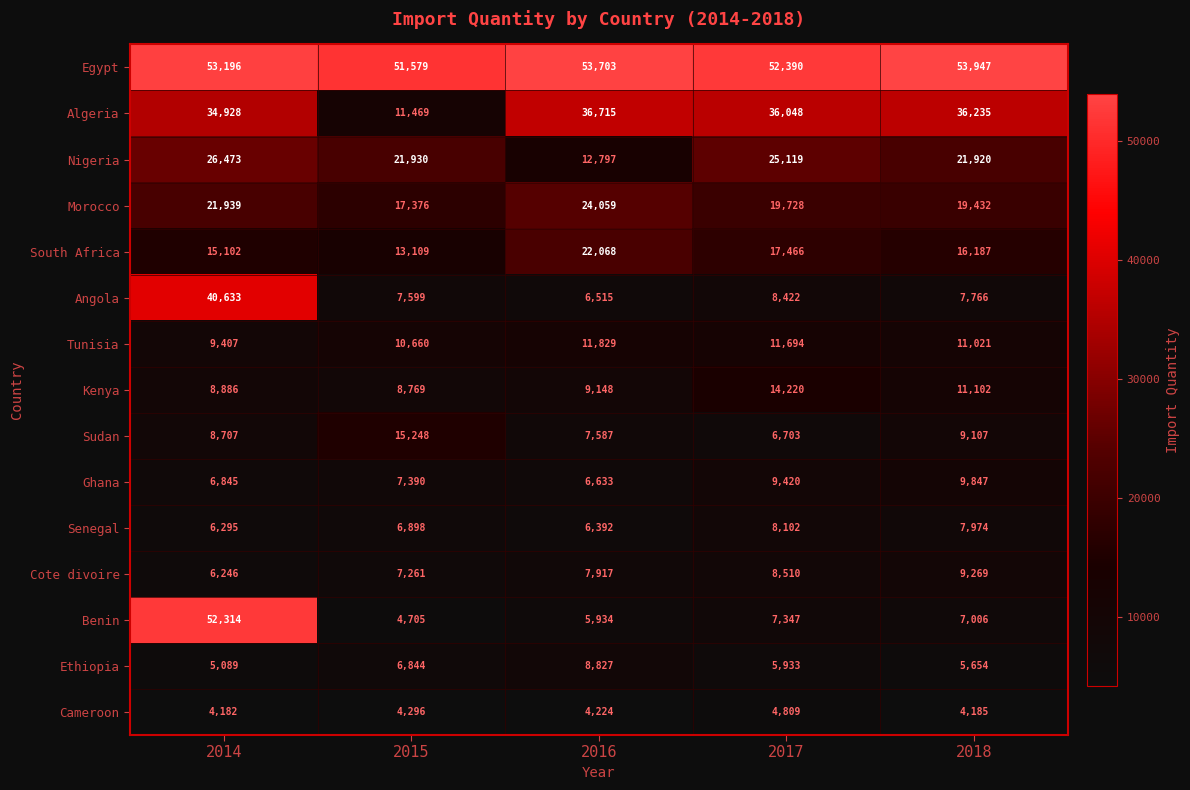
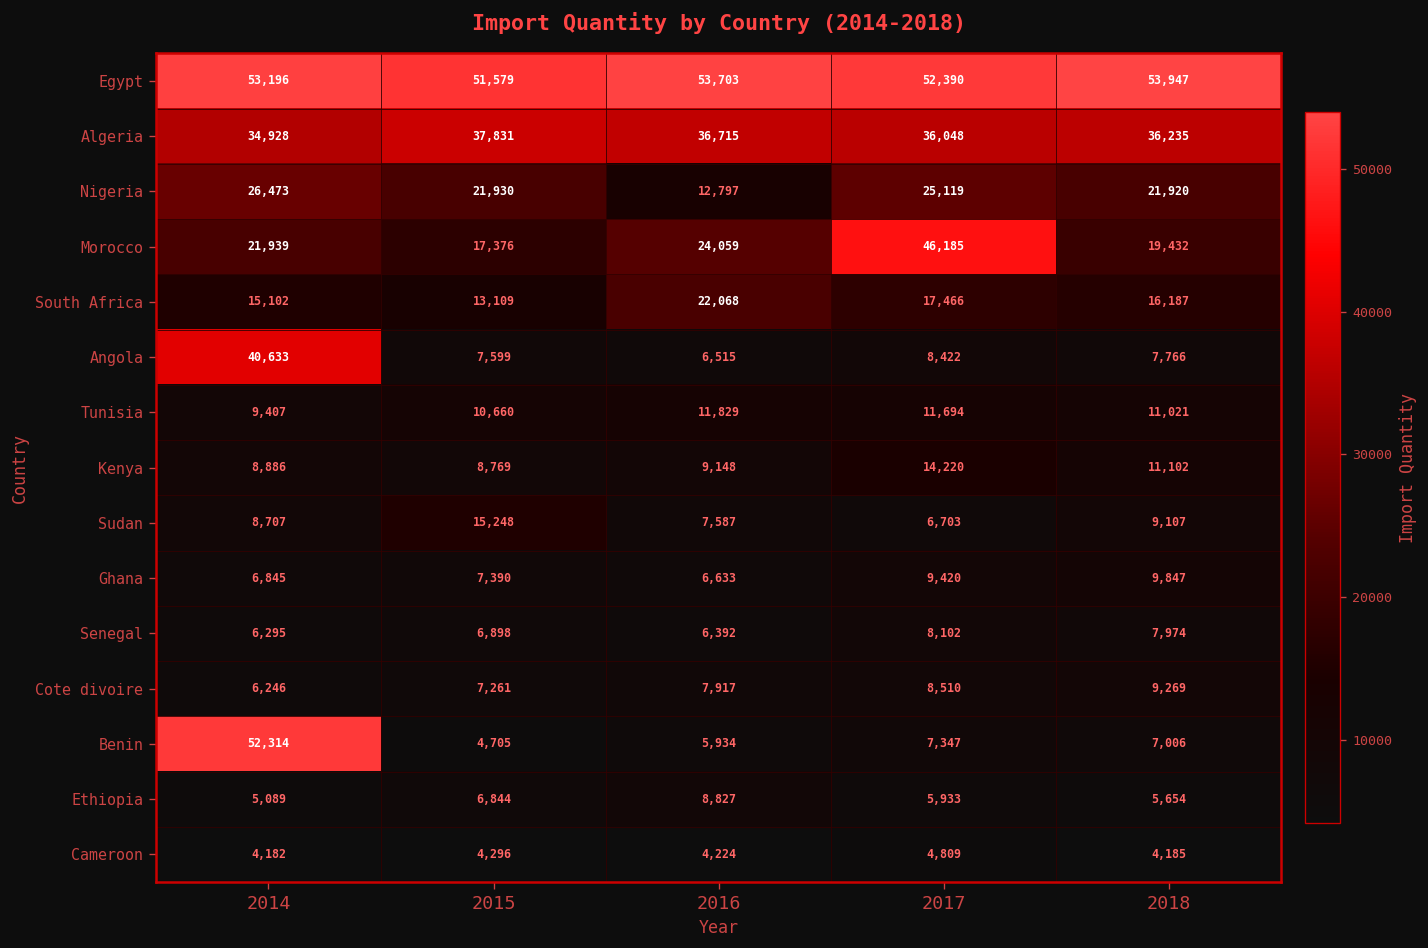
Algeria, 2015: 11,469 -> 37,831
Morocco, 2017: 19,728 -> 46,185
